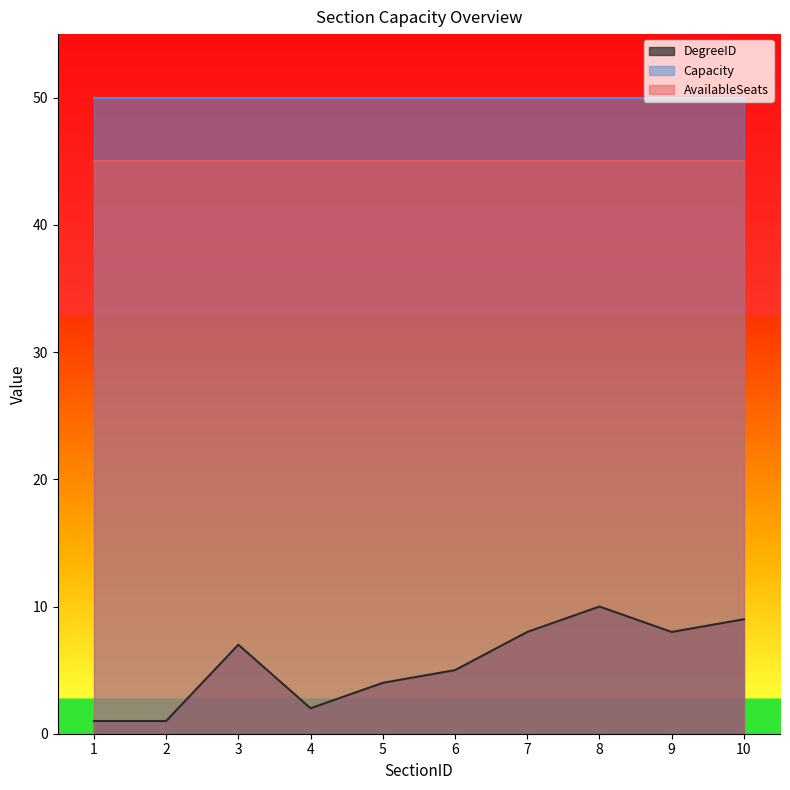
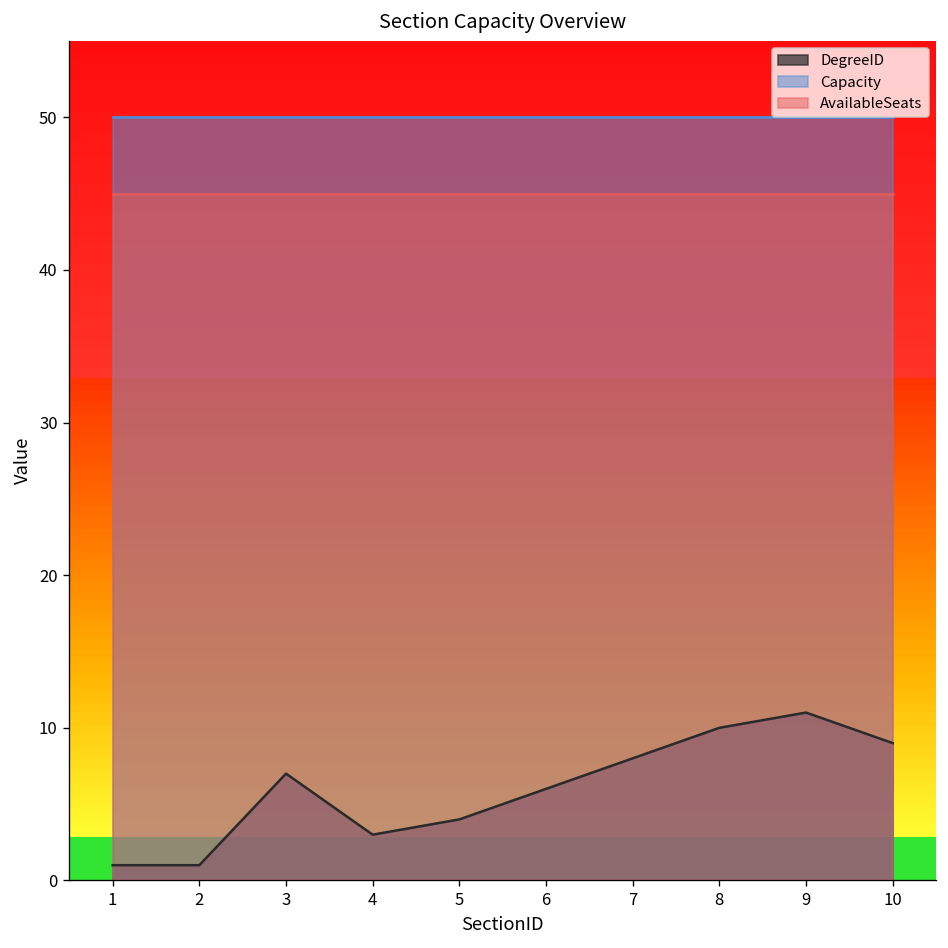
DegreeID, 4: 2 -> 3
DegreeID, 6: 5 -> 6
DegreeID, 9: 8 -> 11
